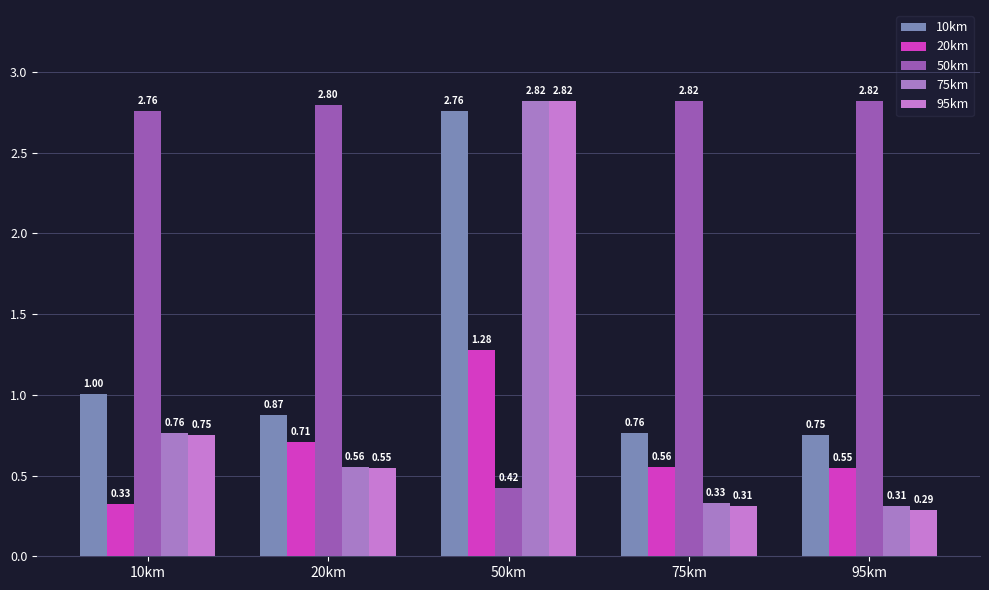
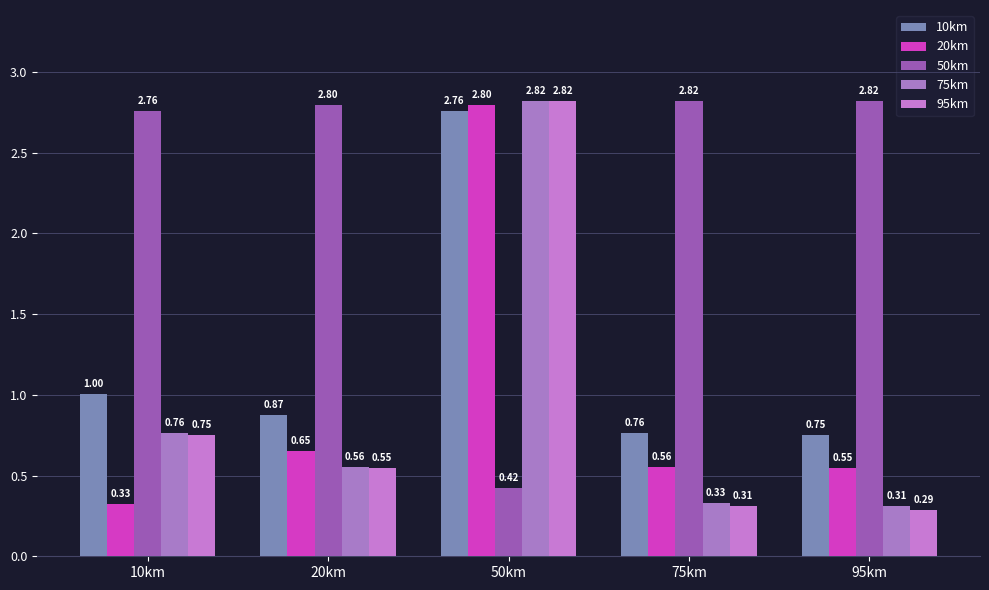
20km, 20km: 0.71 -> 0.65
20km, 50km: 1.28 -> 2.80
